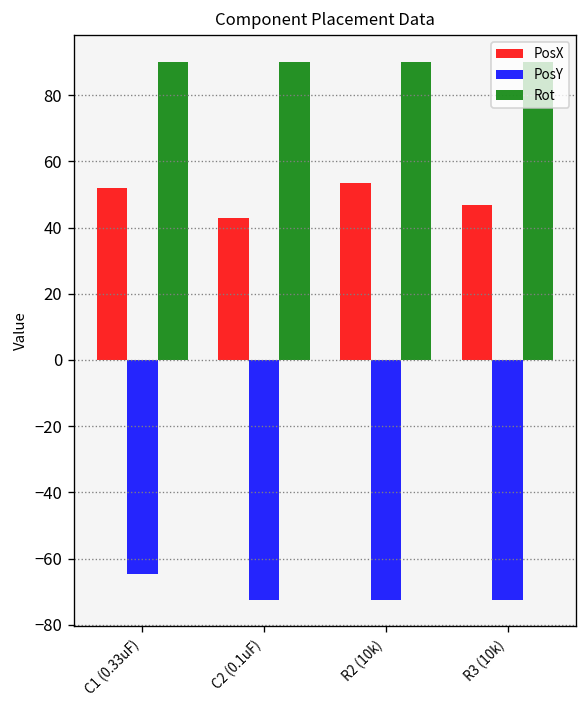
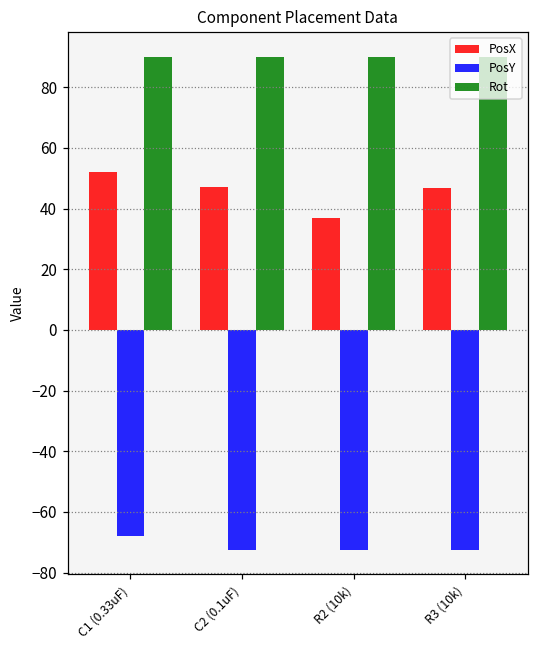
PosY, C1 (0.33uF): -65 -> -68
PosX, C2 (0.1uF): 43 -> 47
PosX, R2 (10k): 53 -> 37
